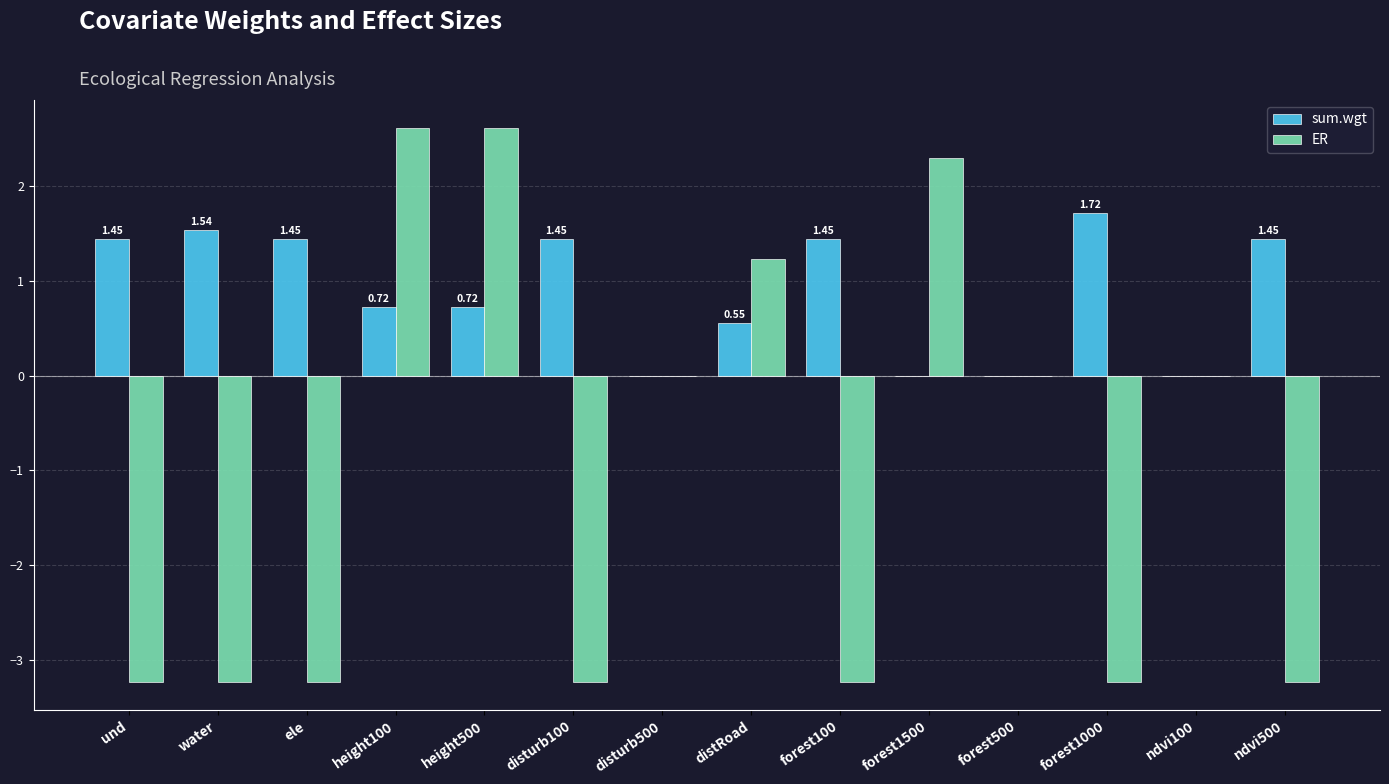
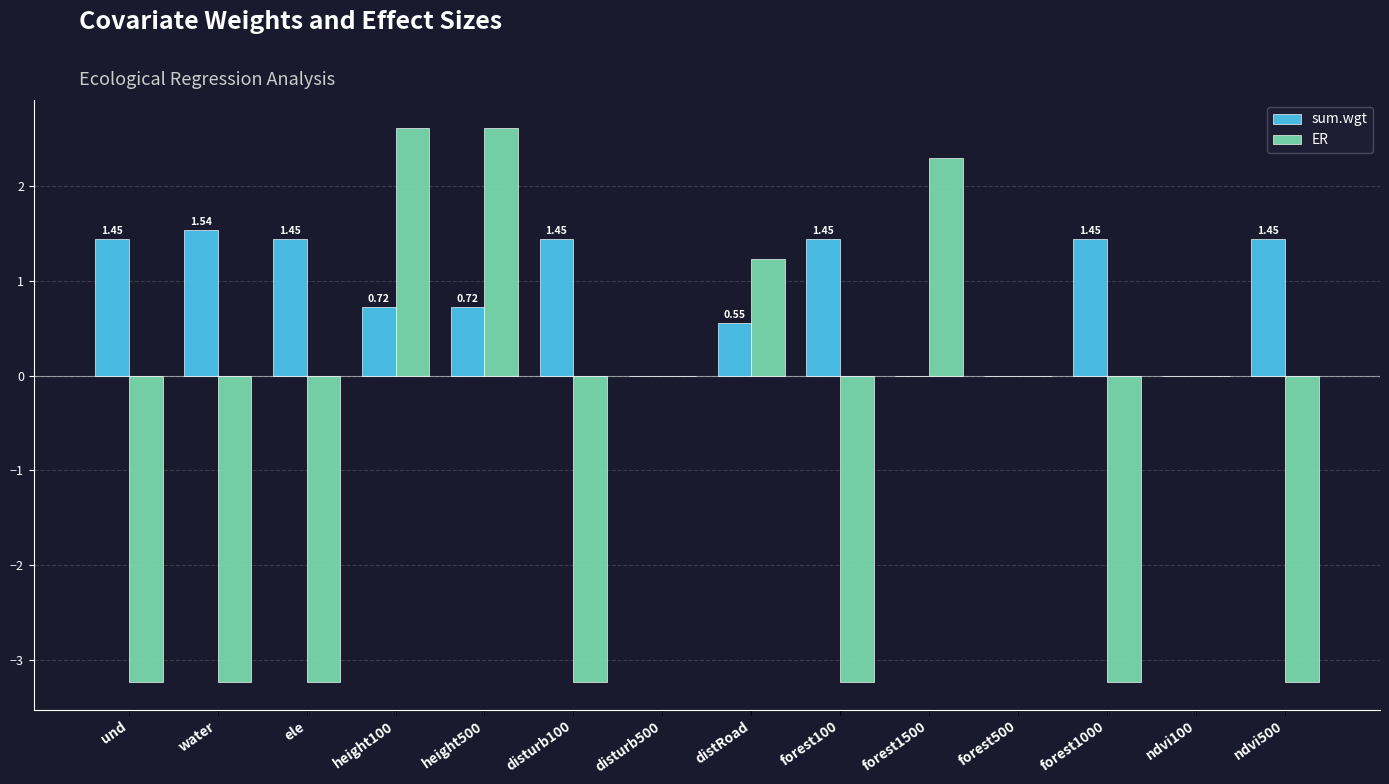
sum.wgt, forest1000: 1.72 -> 1.45
